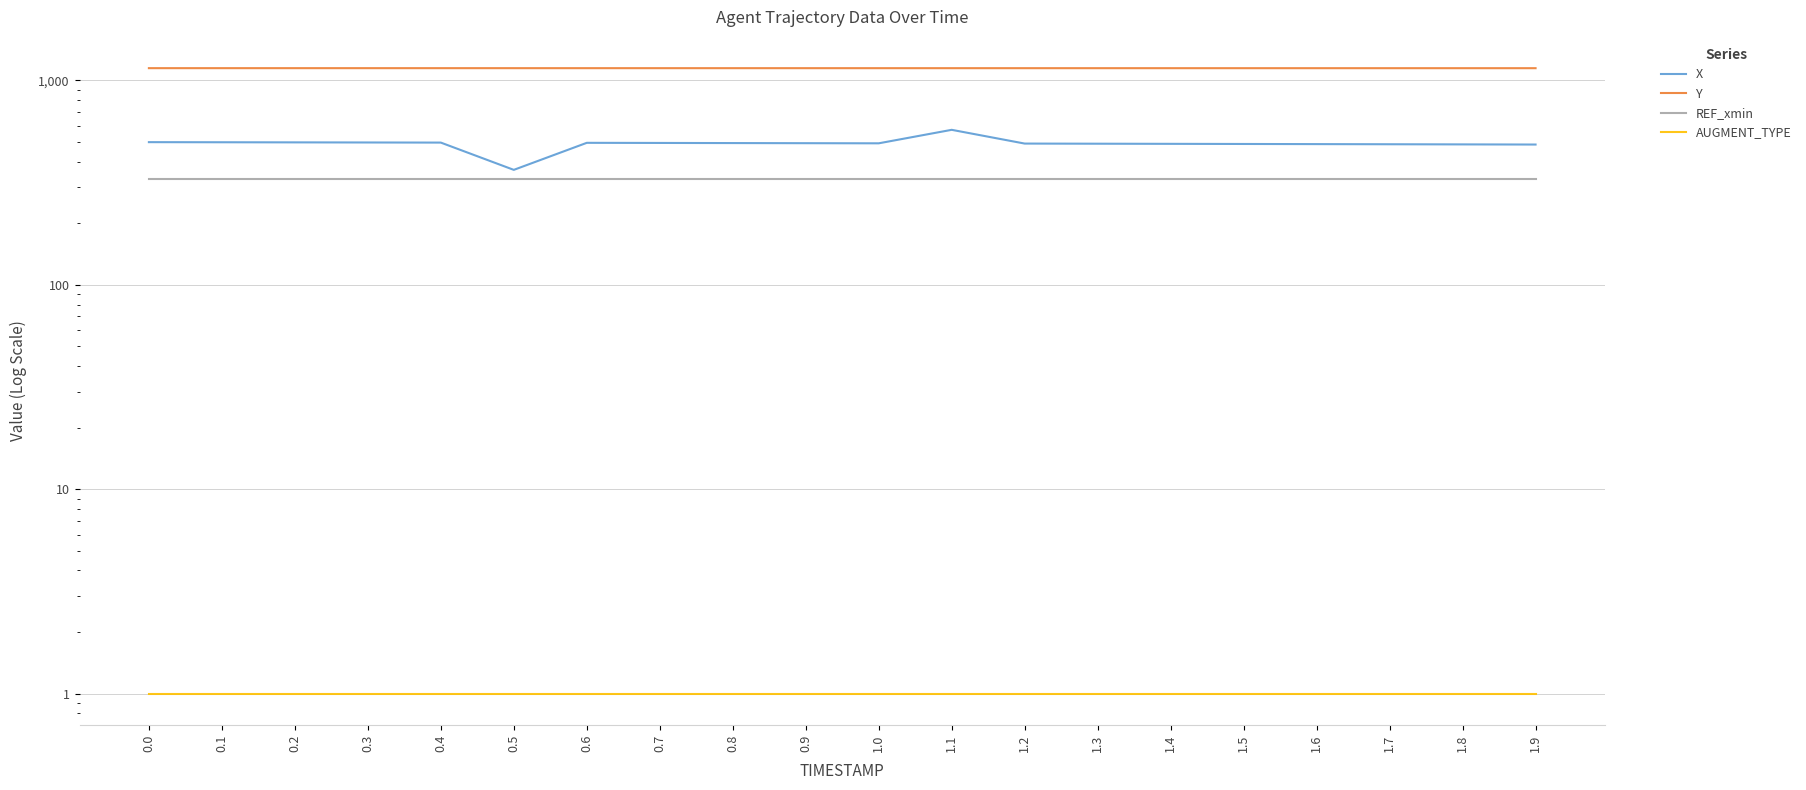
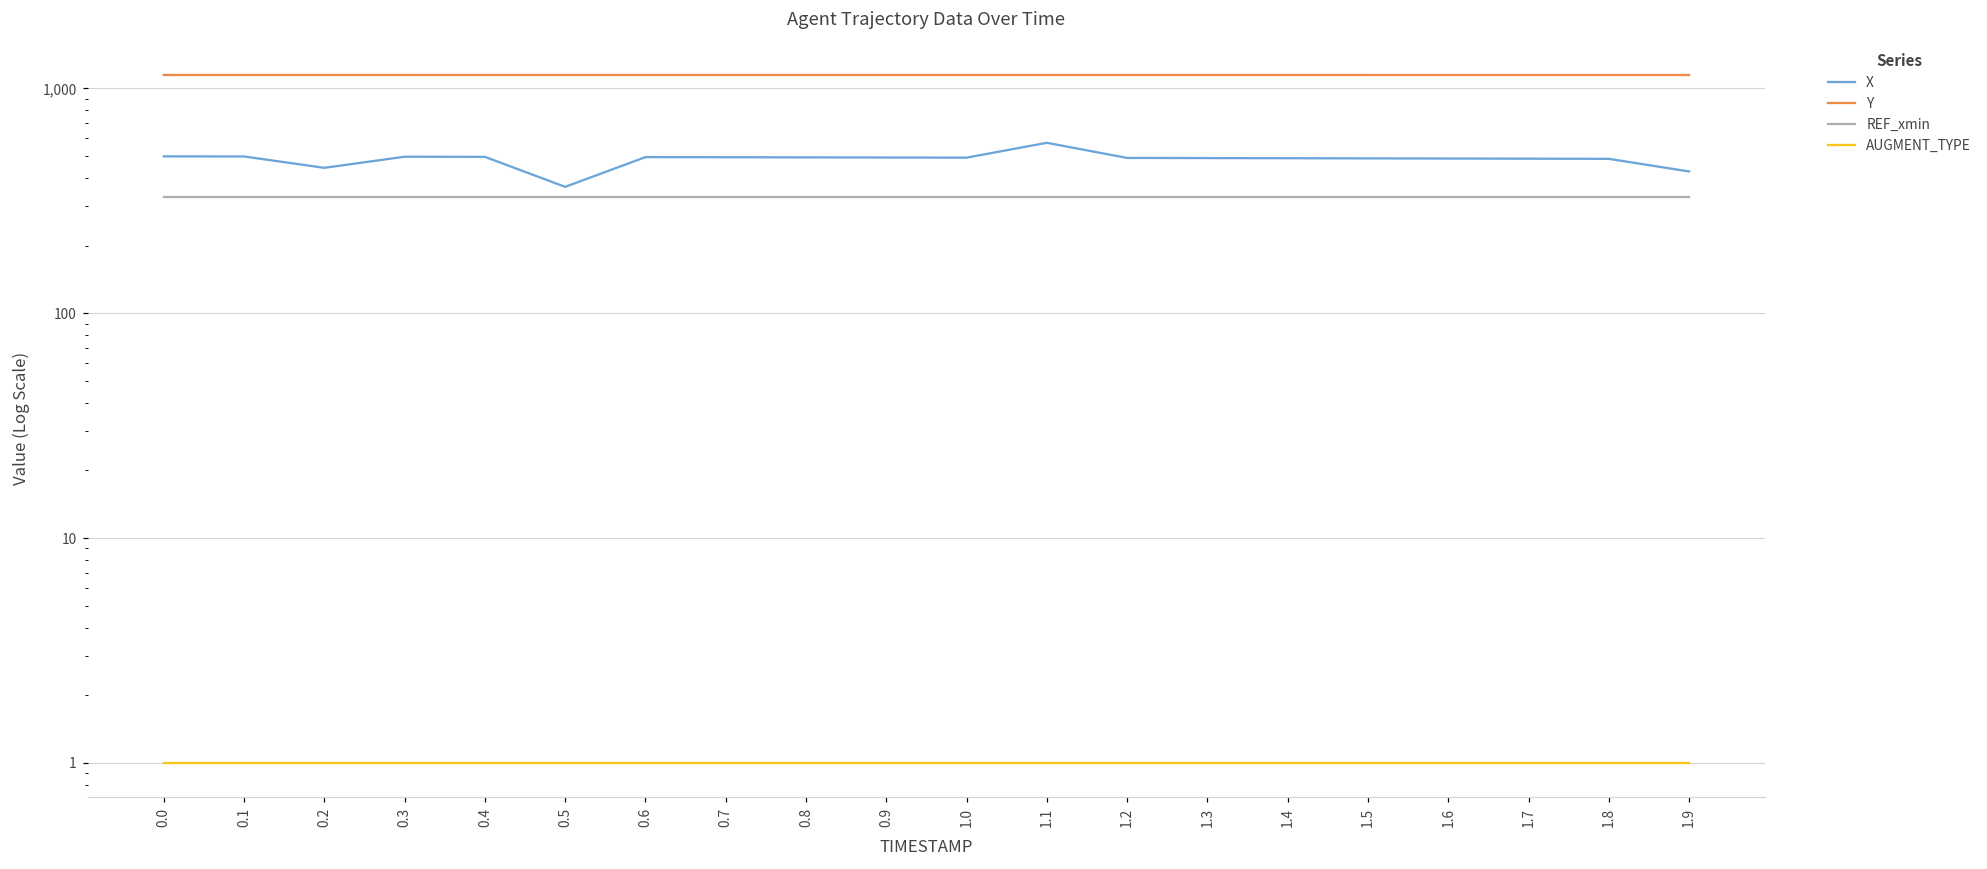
X, 0.2: 500 -> 440
X, 1.9: 490 -> 430
